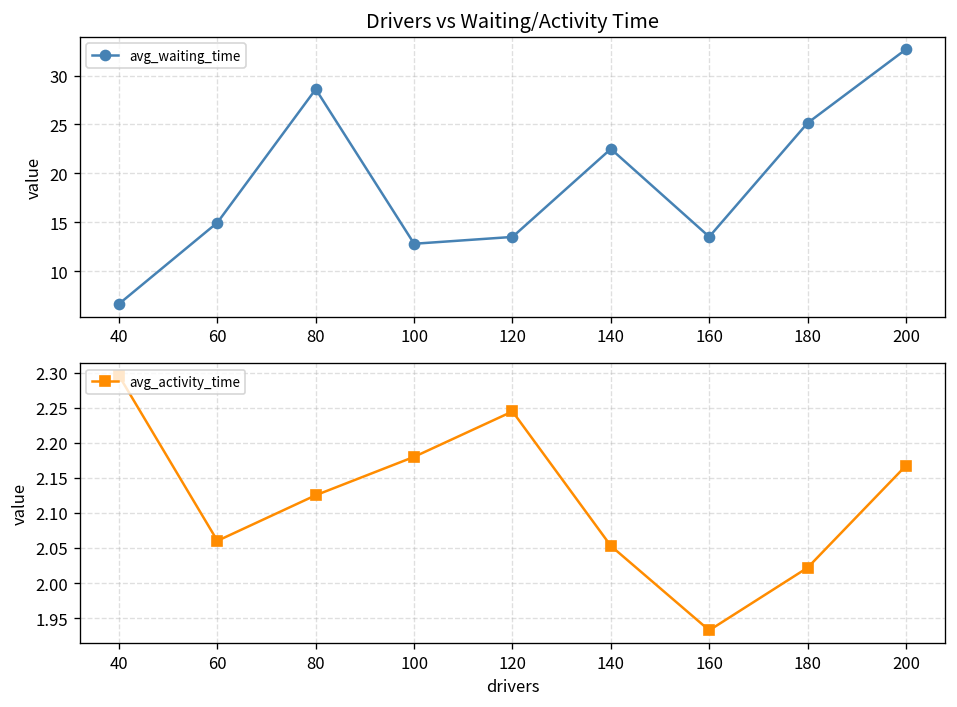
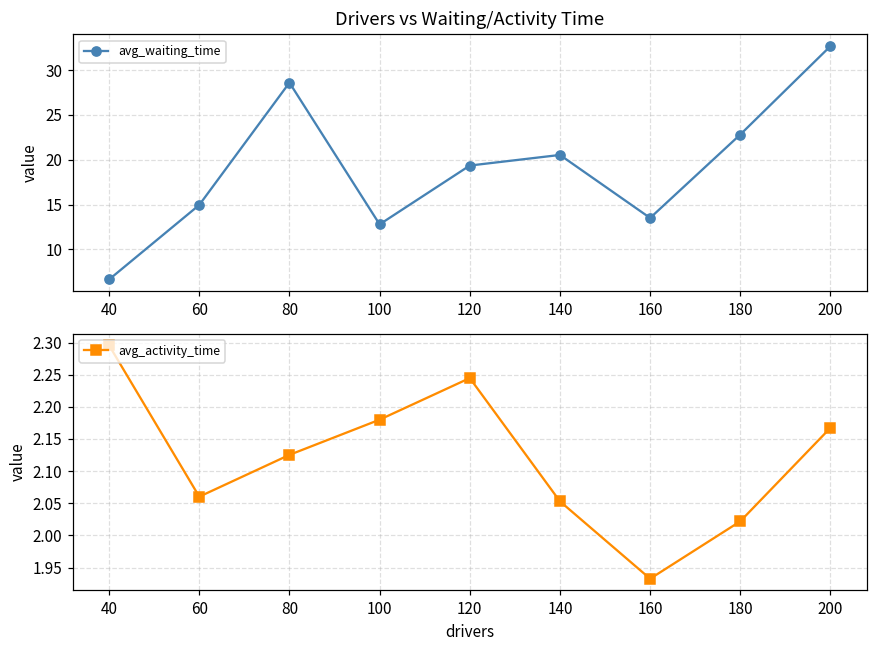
Drivers vs Waiting/Activity Time, 120: 13 -> 19
Drivers vs Waiting/Activity Time, 140: 22 -> 21
Drivers vs Waiting/Activity Time, 180: 25 -> 23
